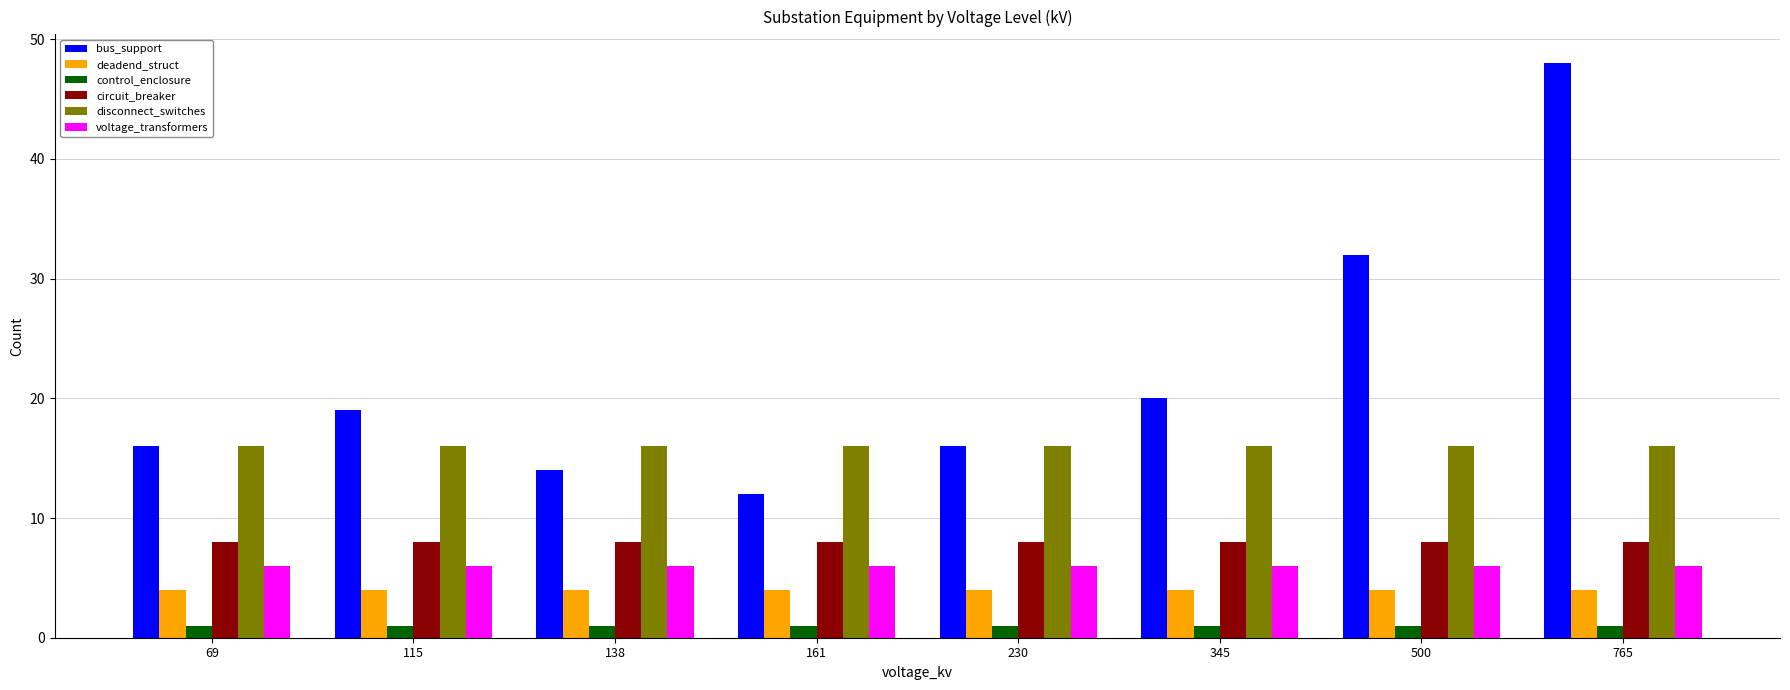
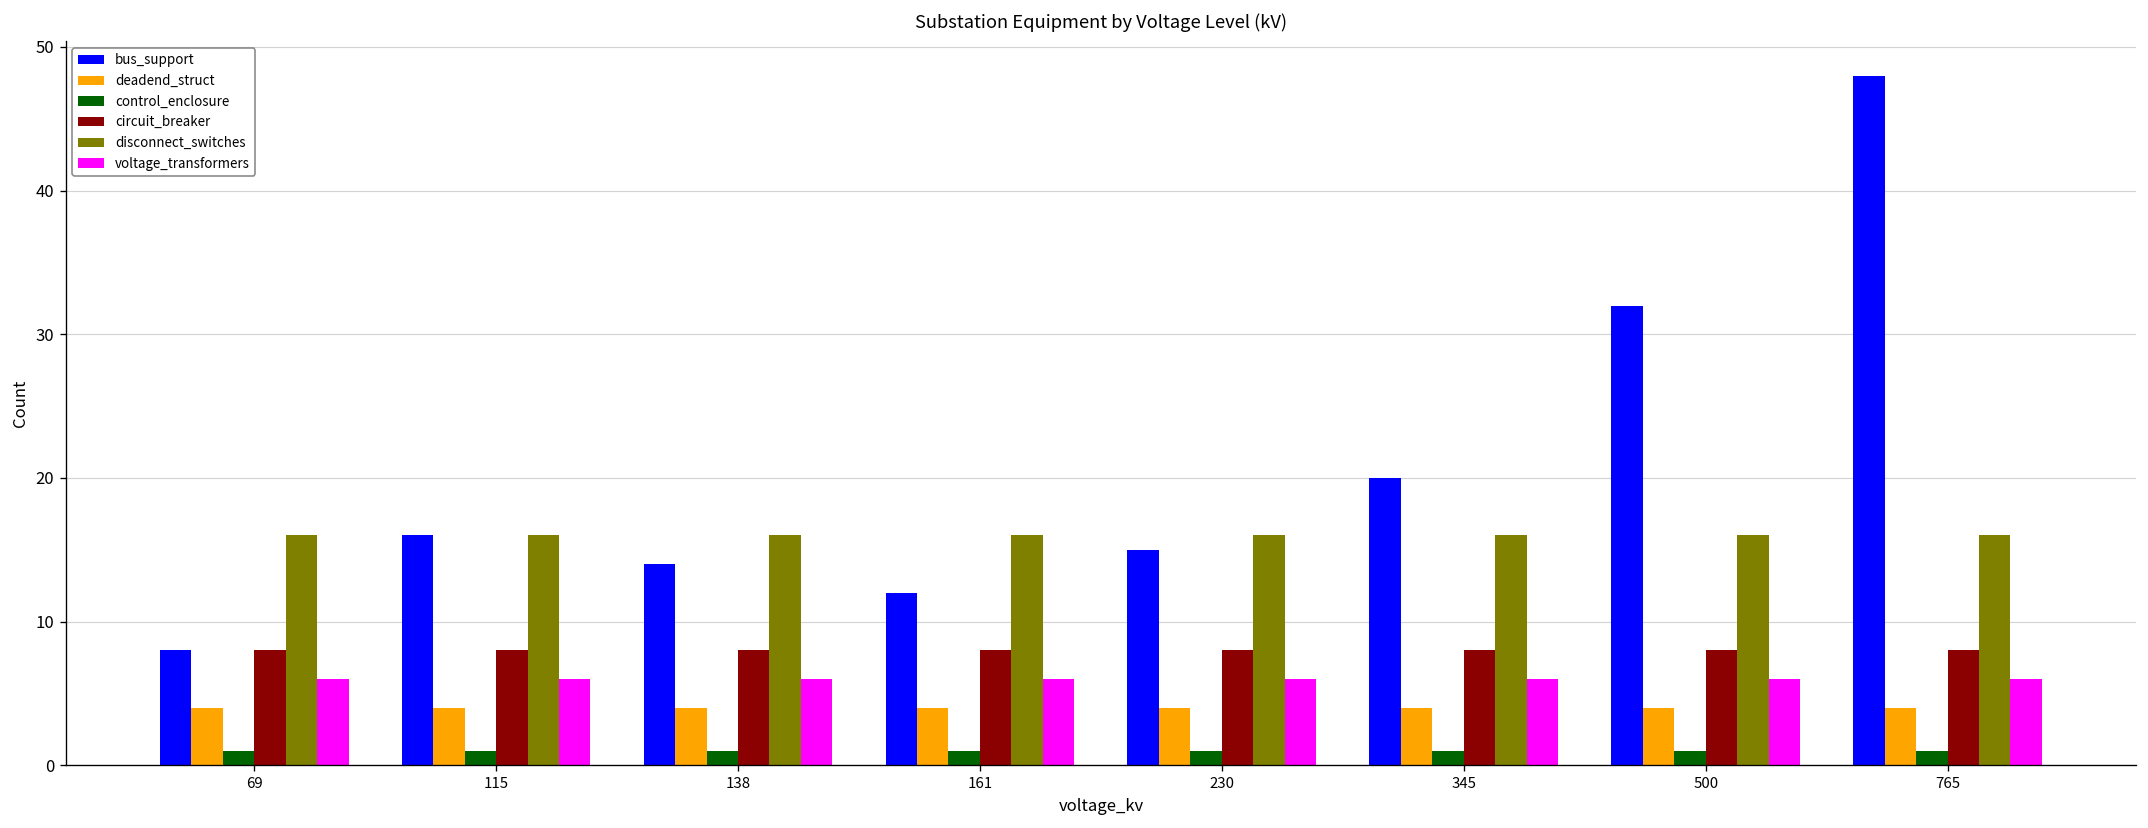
bus_support, 69: 16 -> 8
bus_support, 115: 19 -> 16
bus_support, 230: 16 -> 15
